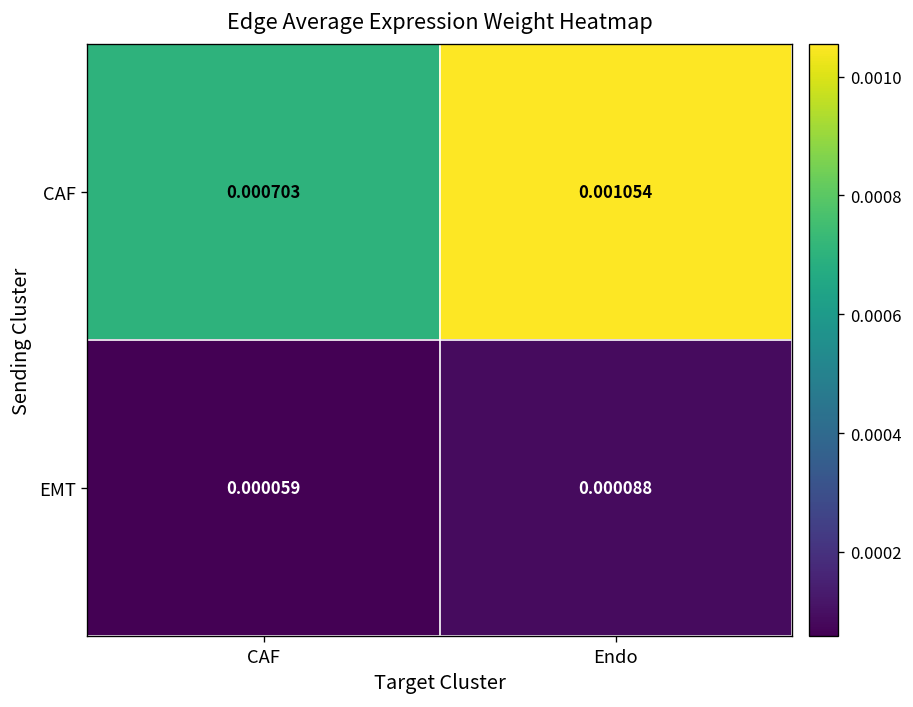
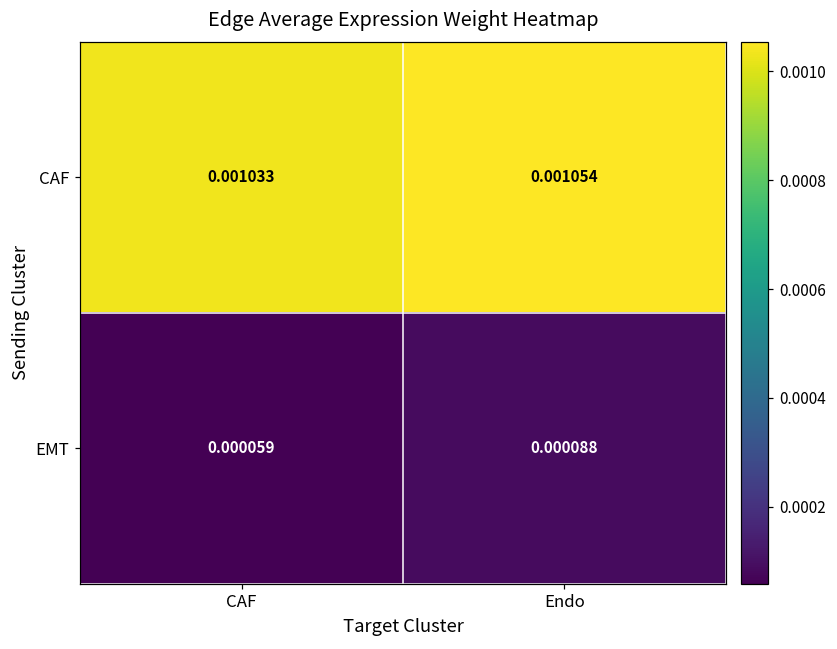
CAF, CAF: 0.000703 -> 0.001033
